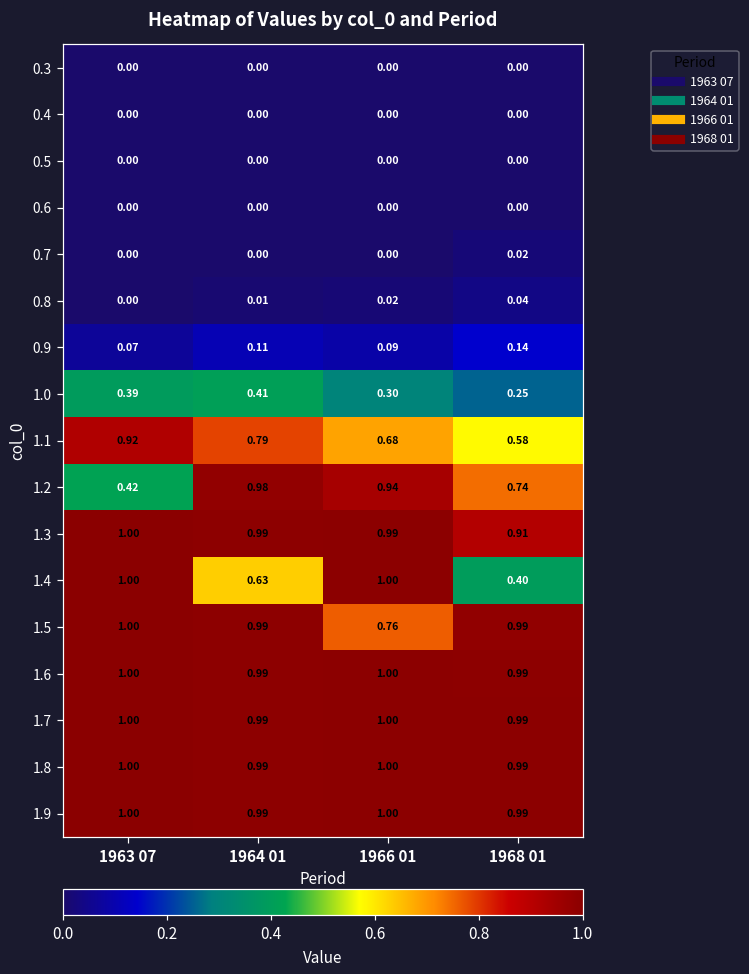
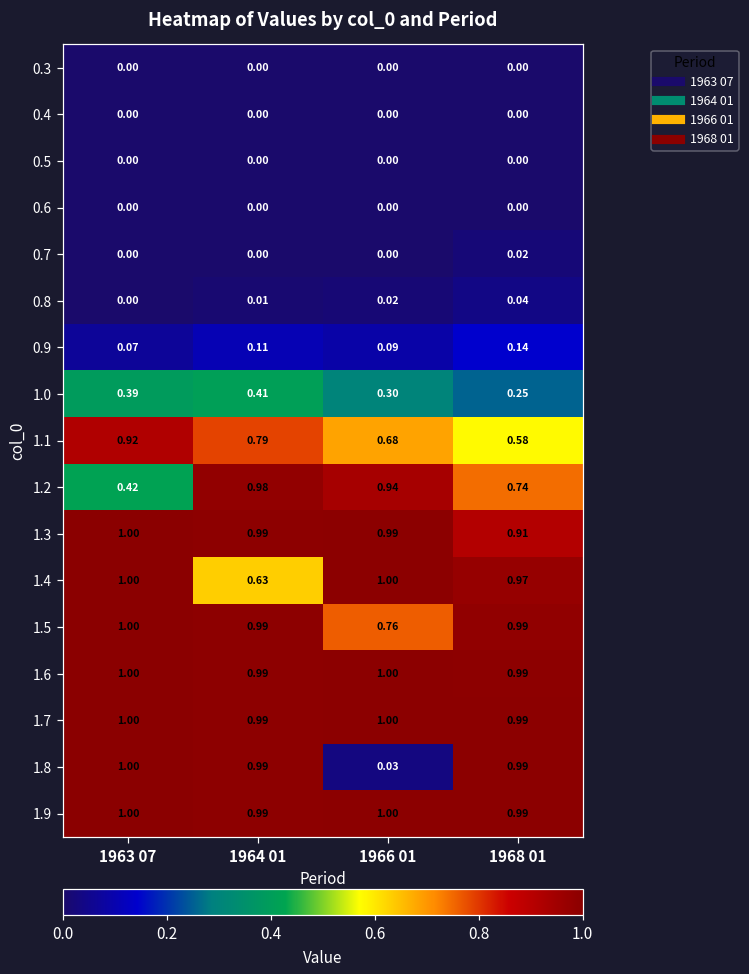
1.4, 1968 01: 0.40 -> 0.97
1.8, 1966 01: 1.00 -> 0.03
